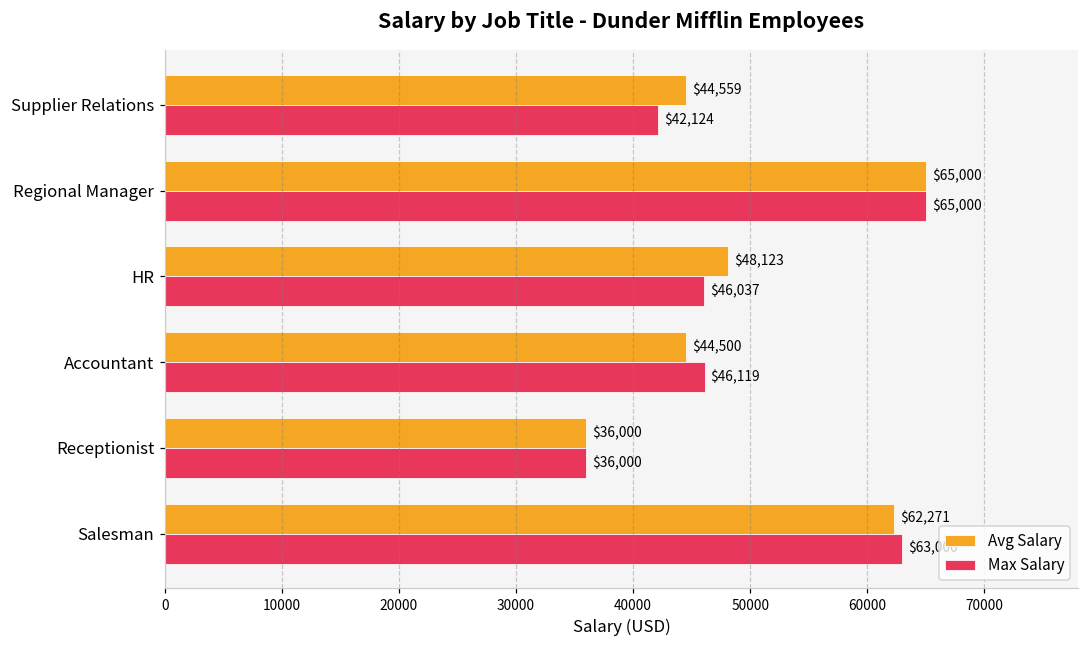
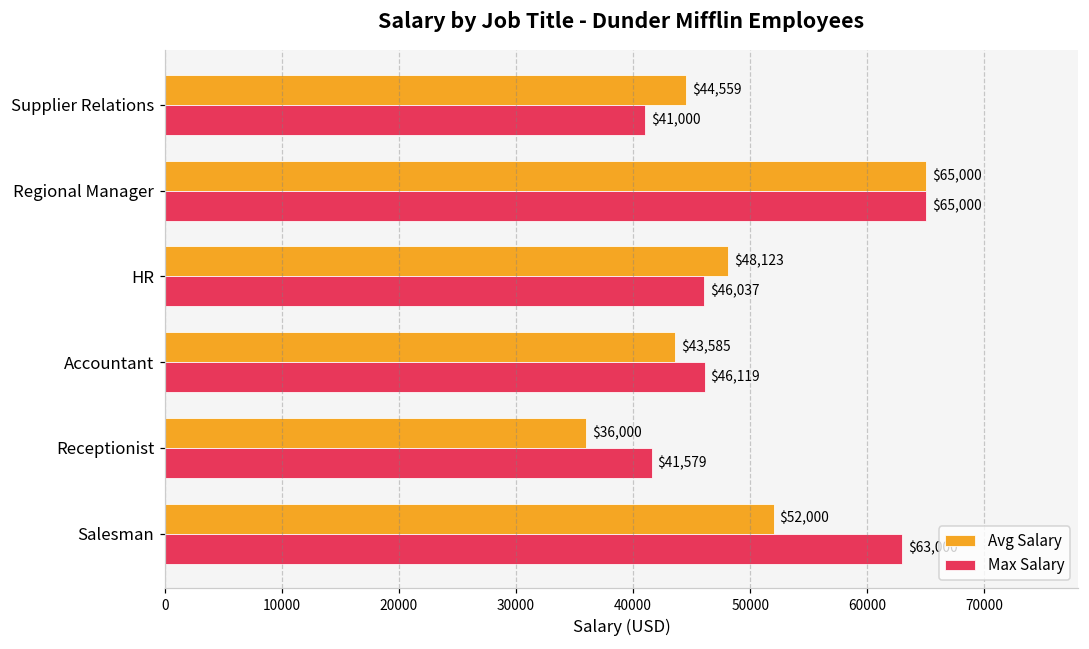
Max Salary, Supplier Relations: $42,124 -> $41,000
Avg Salary, Accountant: $44,500 -> $43,585
Max Salary, Receptionist: $36,000 -> $41,579
Avg Salary, Salesman: $62,271 -> $52,000
